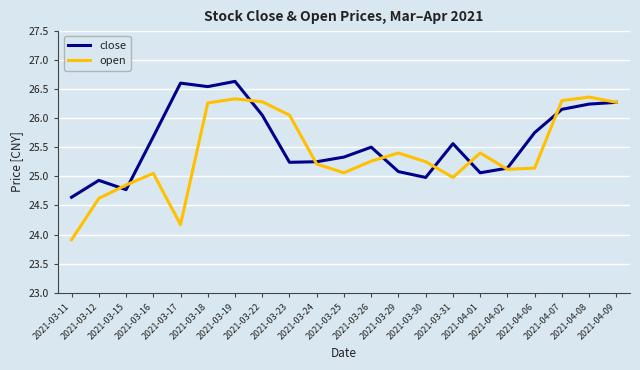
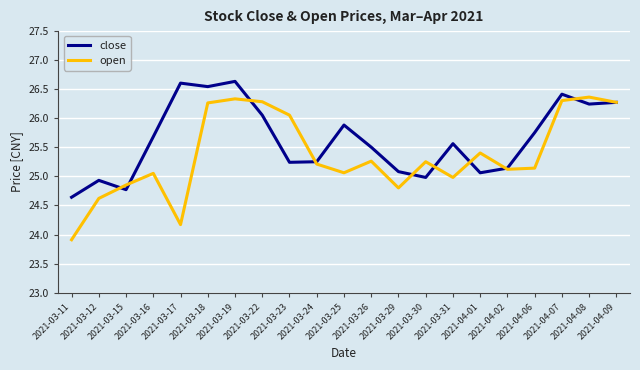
close, 2021-03-25: 25.3 -> 25.9
open, 2021-03-29: 25.4 -> 24.8
close, 2021-04-07: 26.2 -> 26.4
